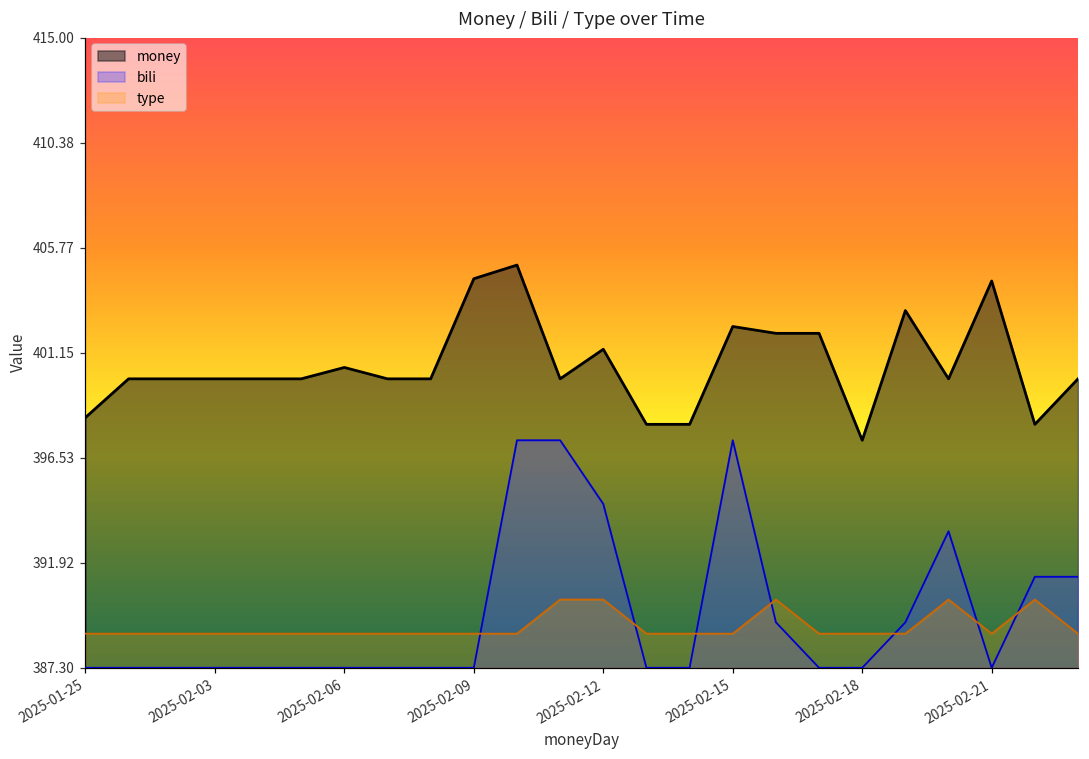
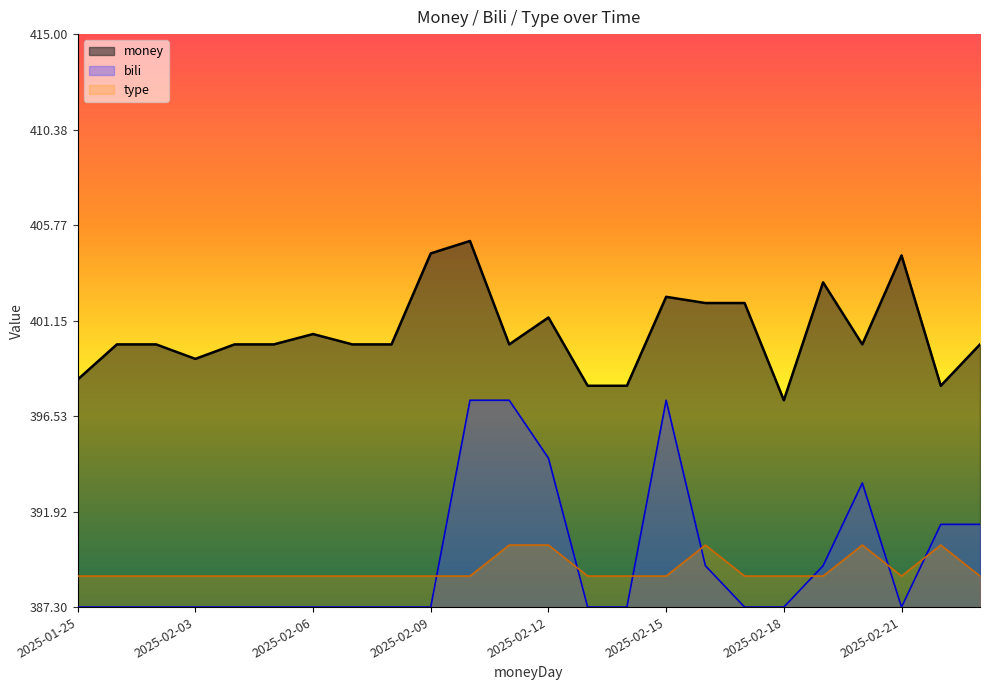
money, 2025-02-03: 400.0 -> 399.3
